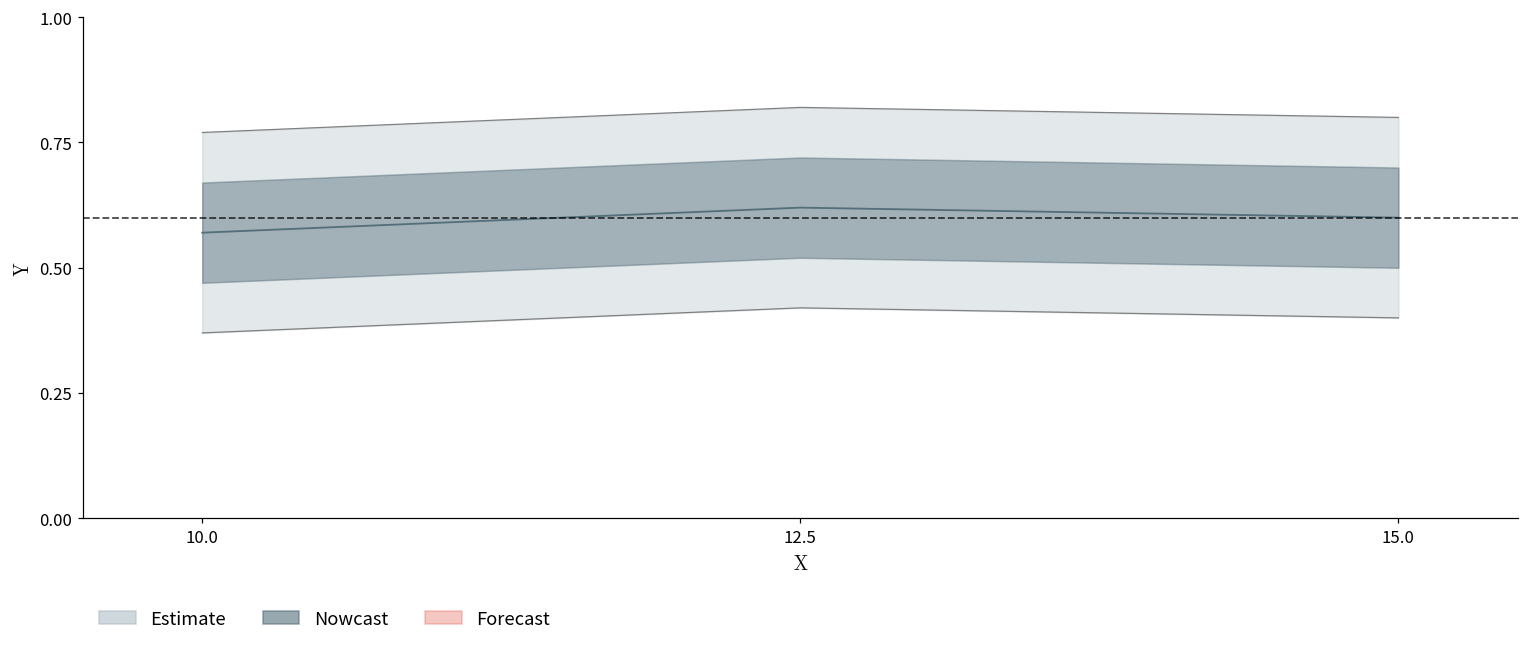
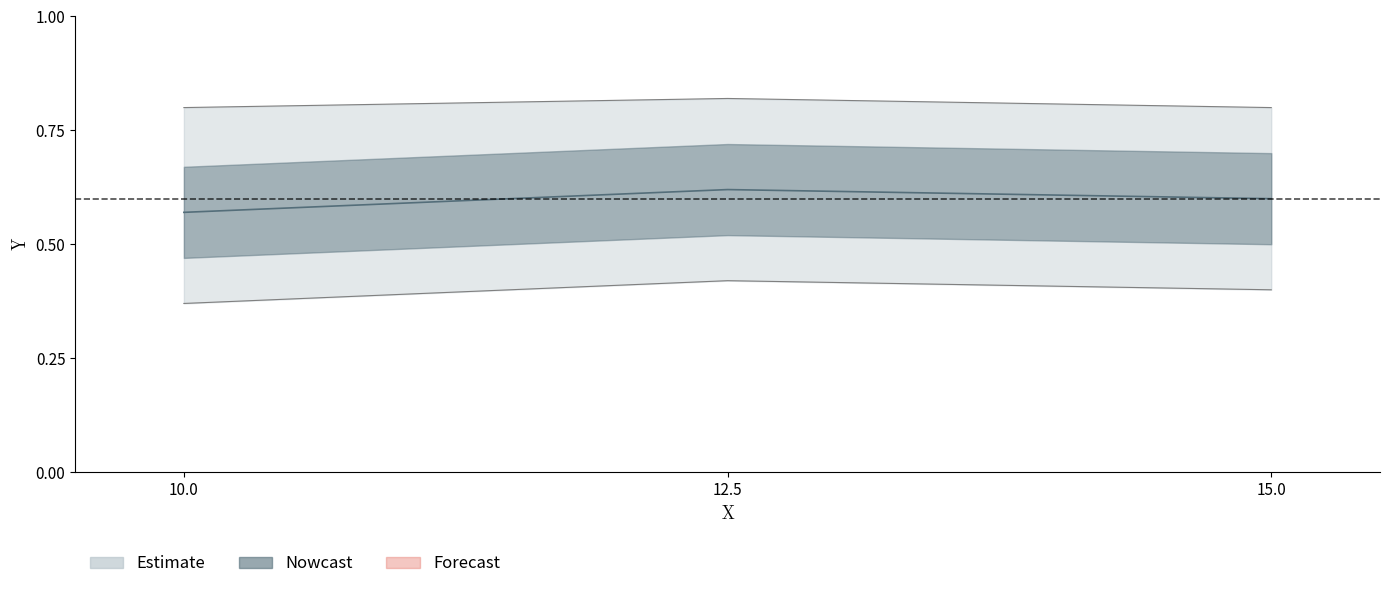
Estimate, 10.0: 0.77 -> 0.80
